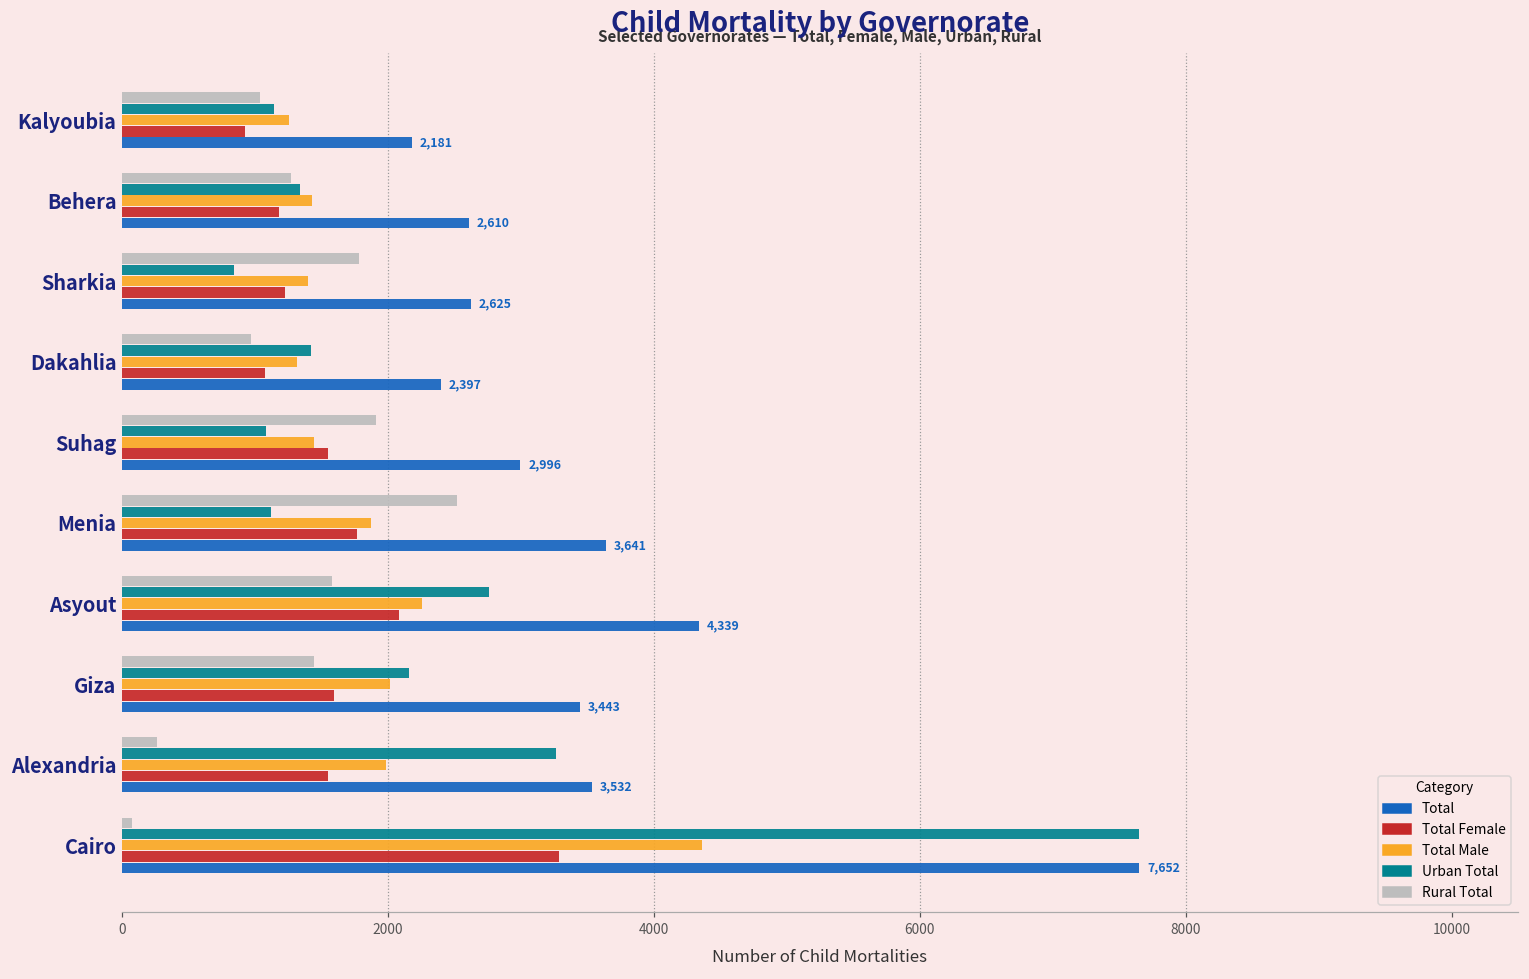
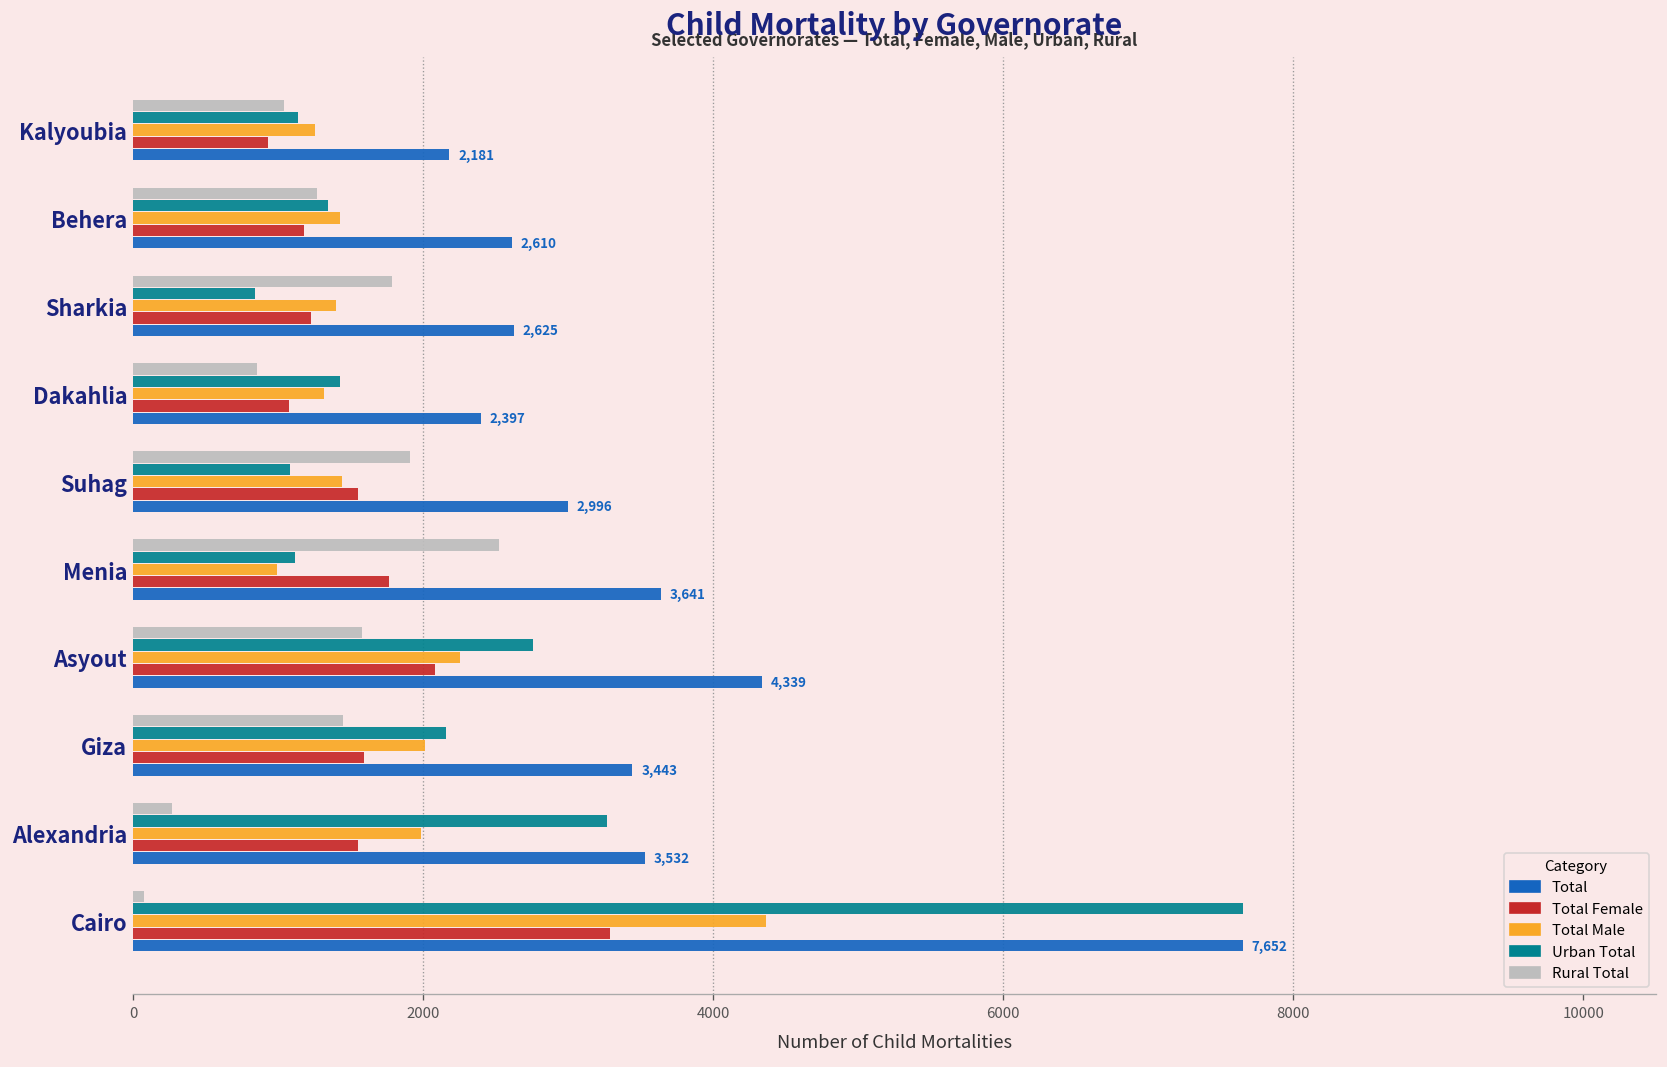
Rural Total, Dakahlia: 970 -> 860
Total Male, Menia: 1870 -> 1000
